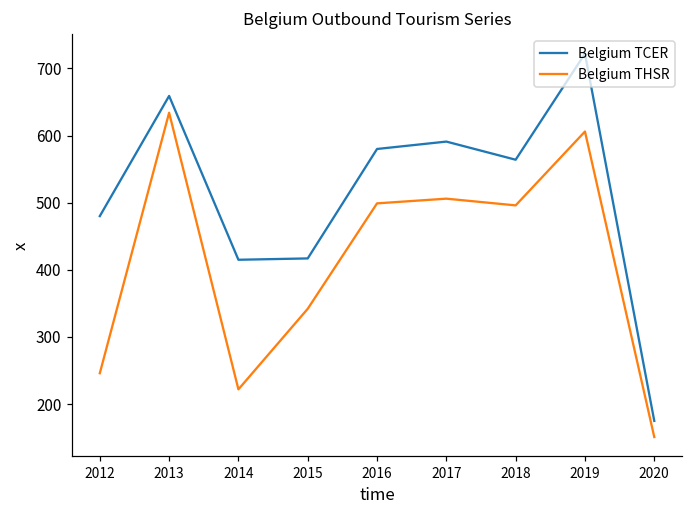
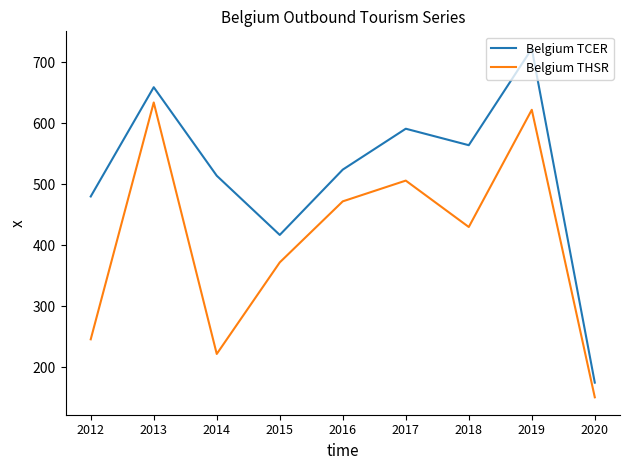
Belgium TCER, 2014: 420 -> 510
Belgium THSR, 2015: 340 -> 370
Belgium TCER, 2016: 580 -> 520
Belgium THSR, 2016: 500 -> 470
Belgium THSR, 2018: 500 -> 430
Belgium THSR, 2019: 610 -> 620
